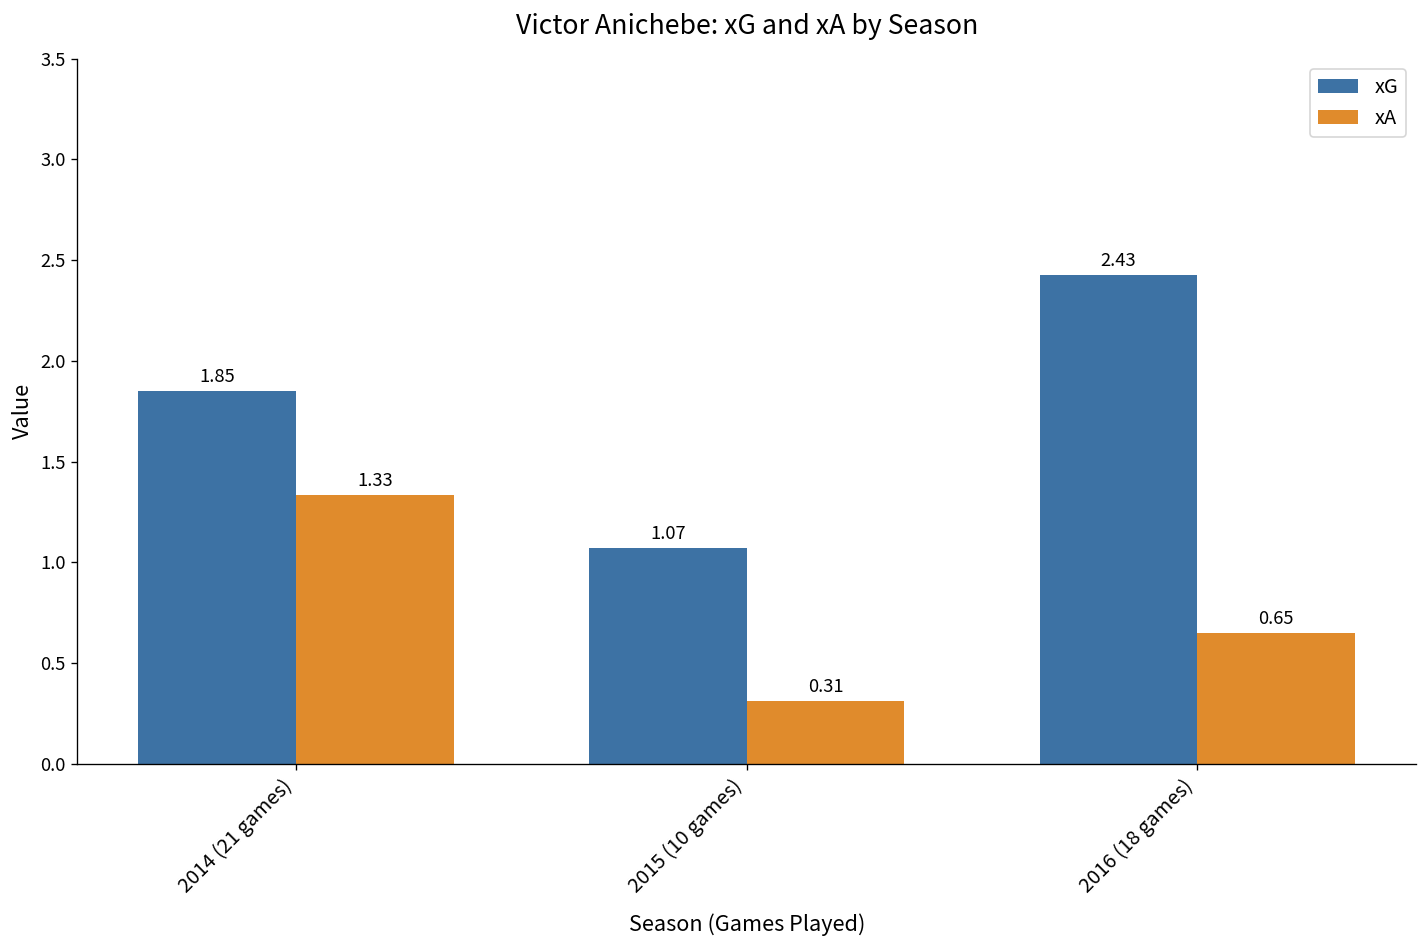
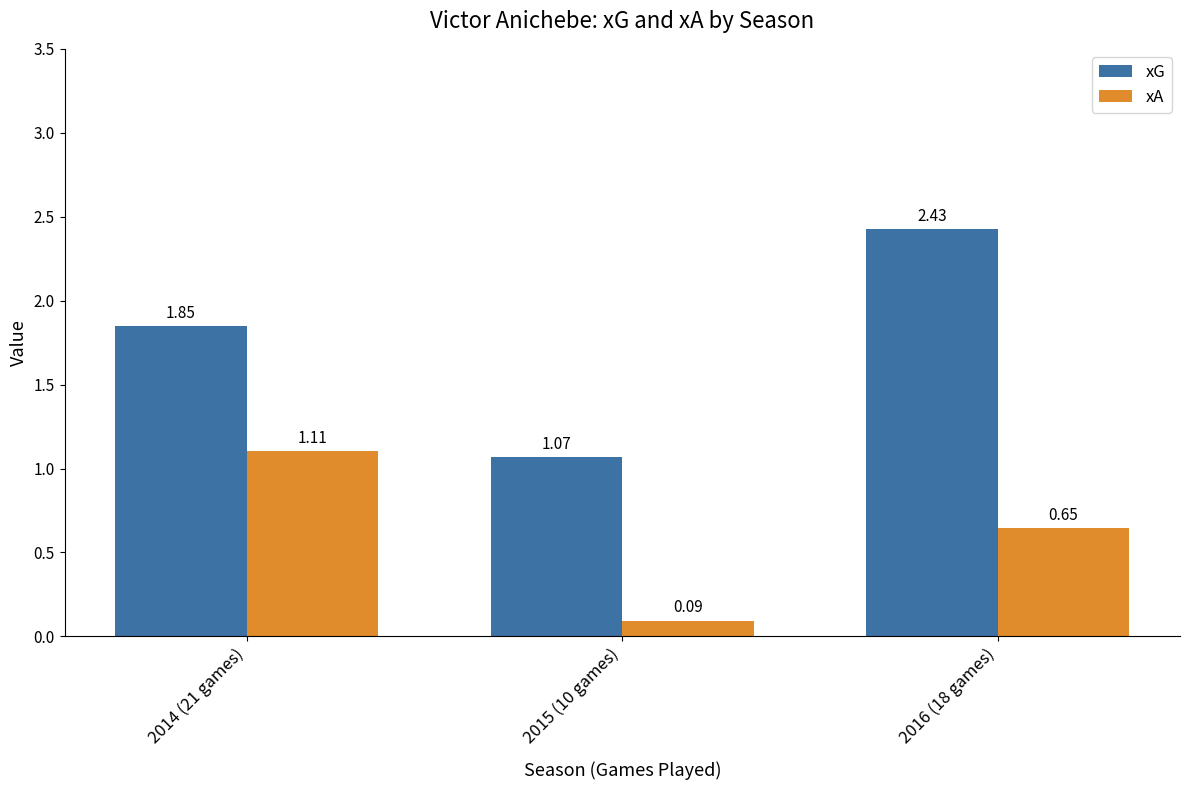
xA, 2014 (21 games): 1.33 -> 1.11
xA, 2015 (10 games): 0.31 -> 0.09
